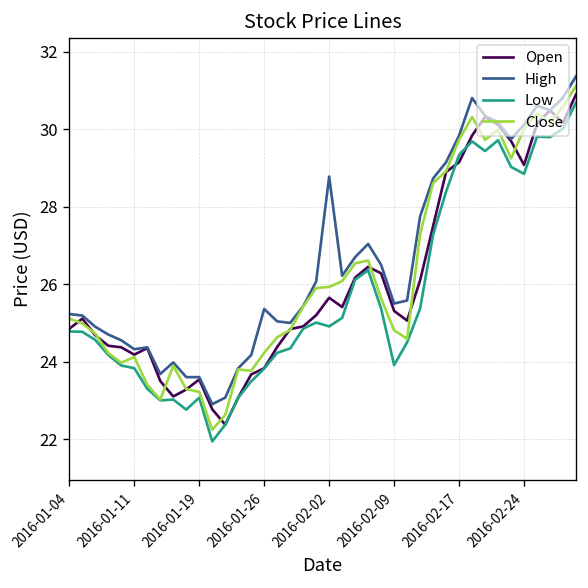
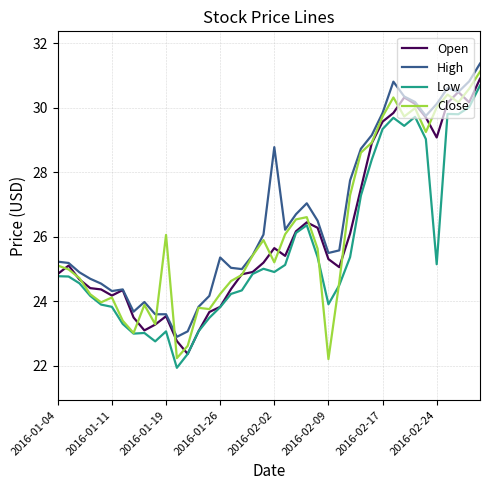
Close, 2016-01-19: 23.2 -> 26.1
Close, 2016-02-02: 25.9 -> 25.2
Close, 2016-02-09: 24.8 -> 22.2
Open, 2016-02-17: 29.2 -> 29.6
Low, 2016-02-24: 28.9 -> 25.2
